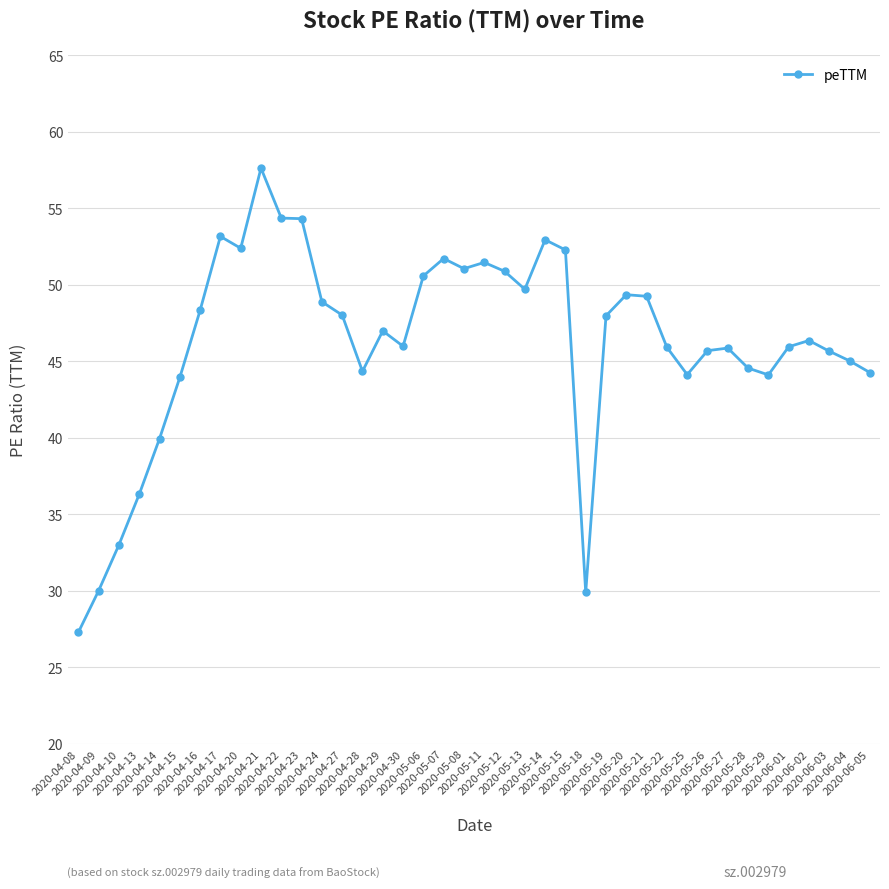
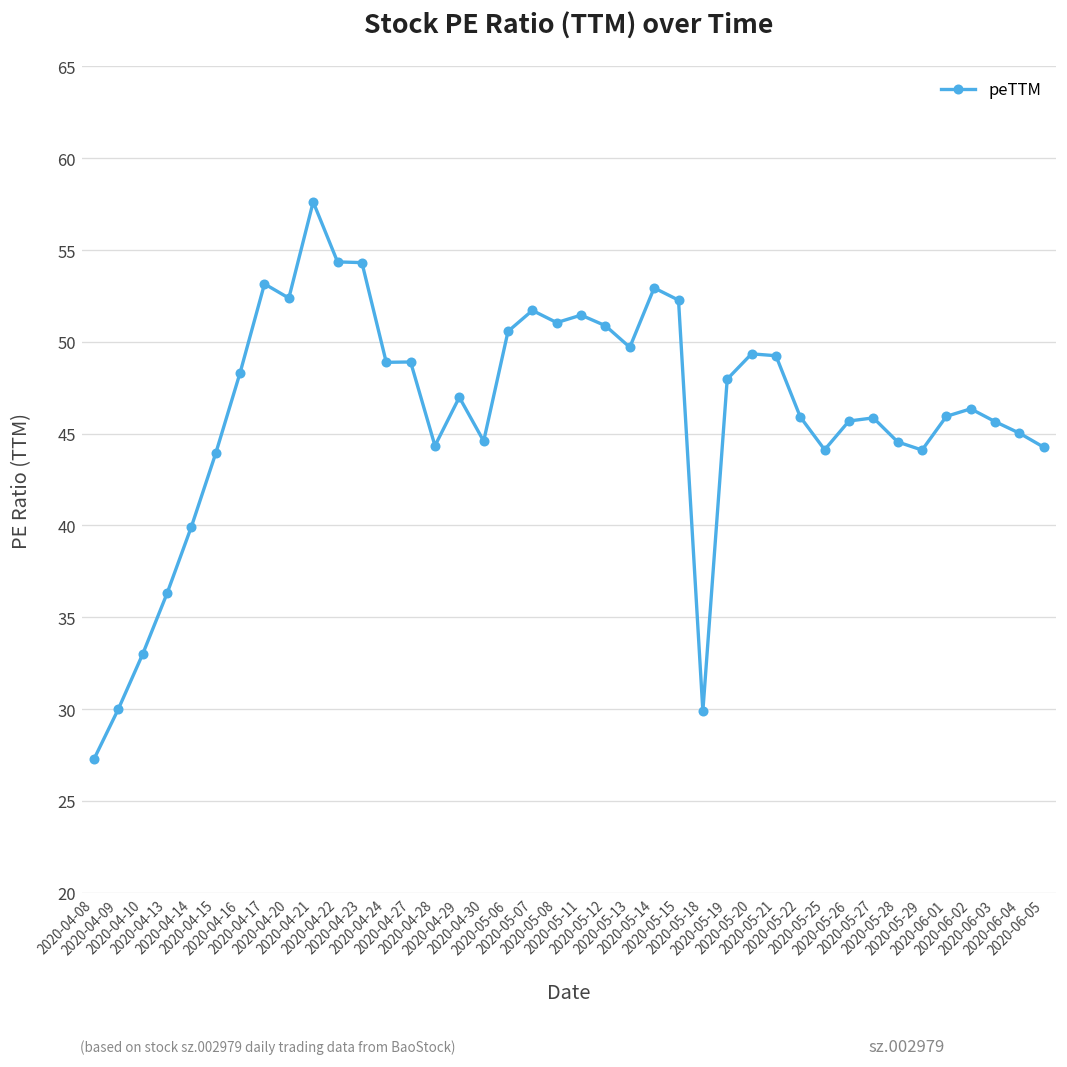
2020-04-27: 48.0 -> 48.9
2020-04-30: 46.0 -> 44.6
